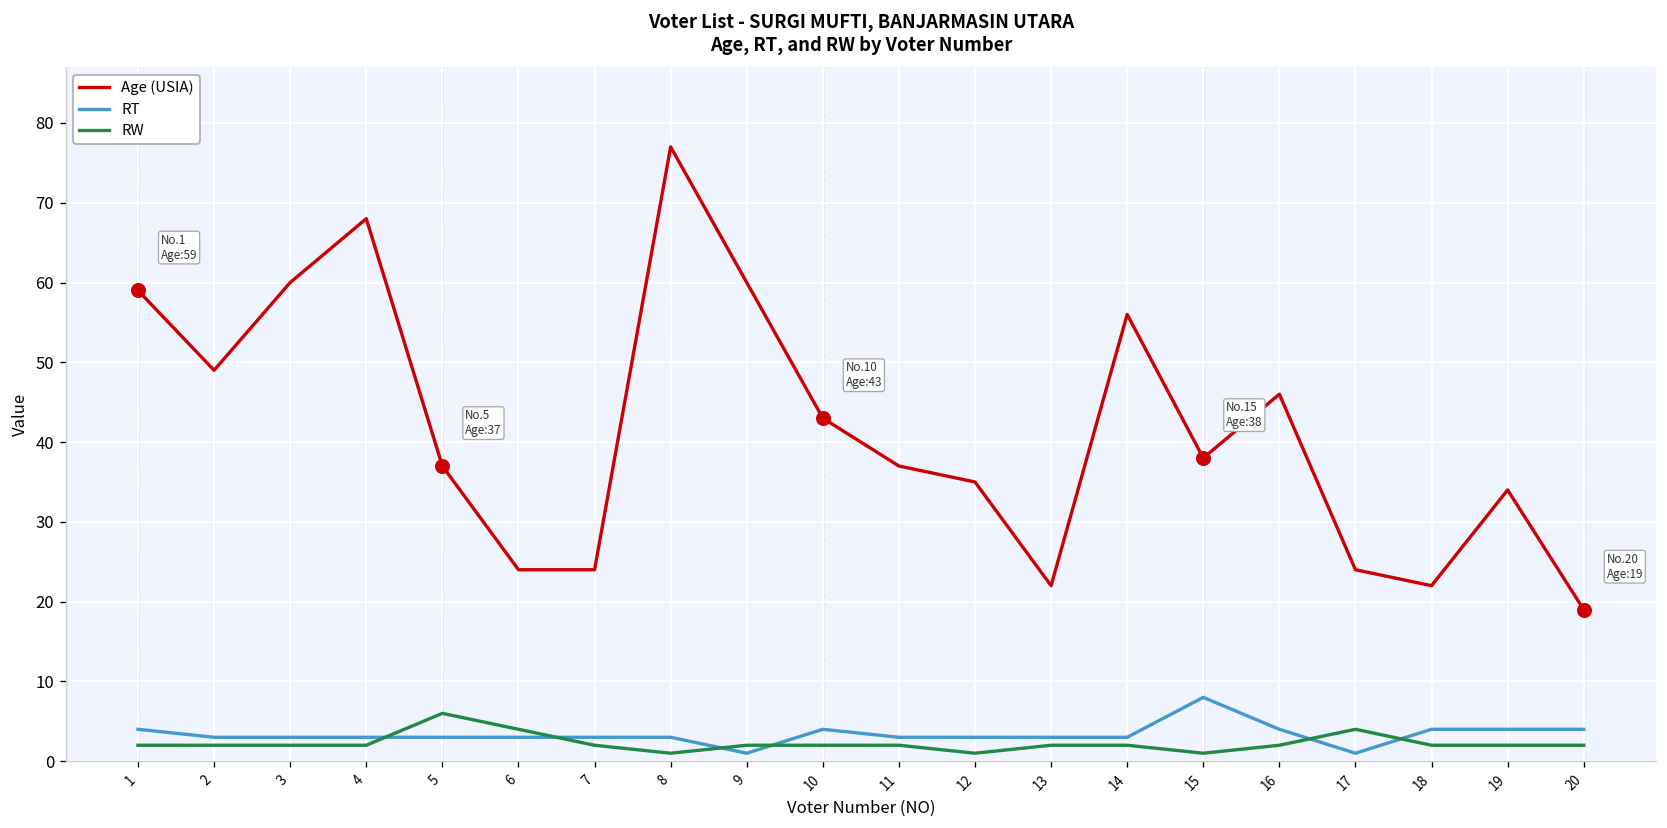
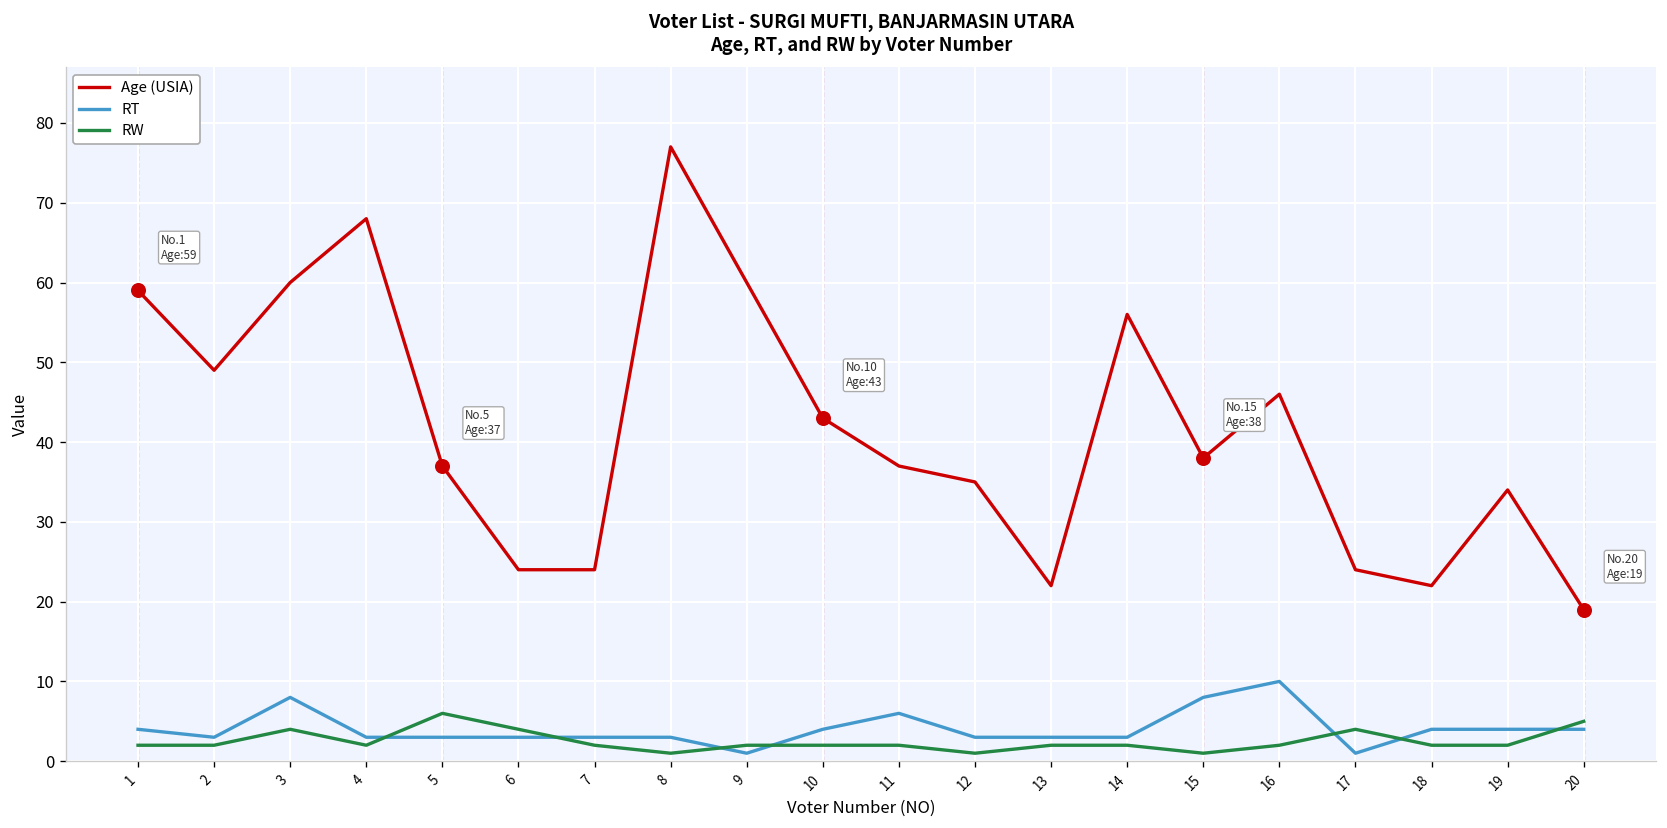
RT, 3: 3 -> 8
RW, 3: 2 -> 4
RT, 11: 3 -> 6
RT, 16: 4 -> 10
RW, 20: 2 -> 5
